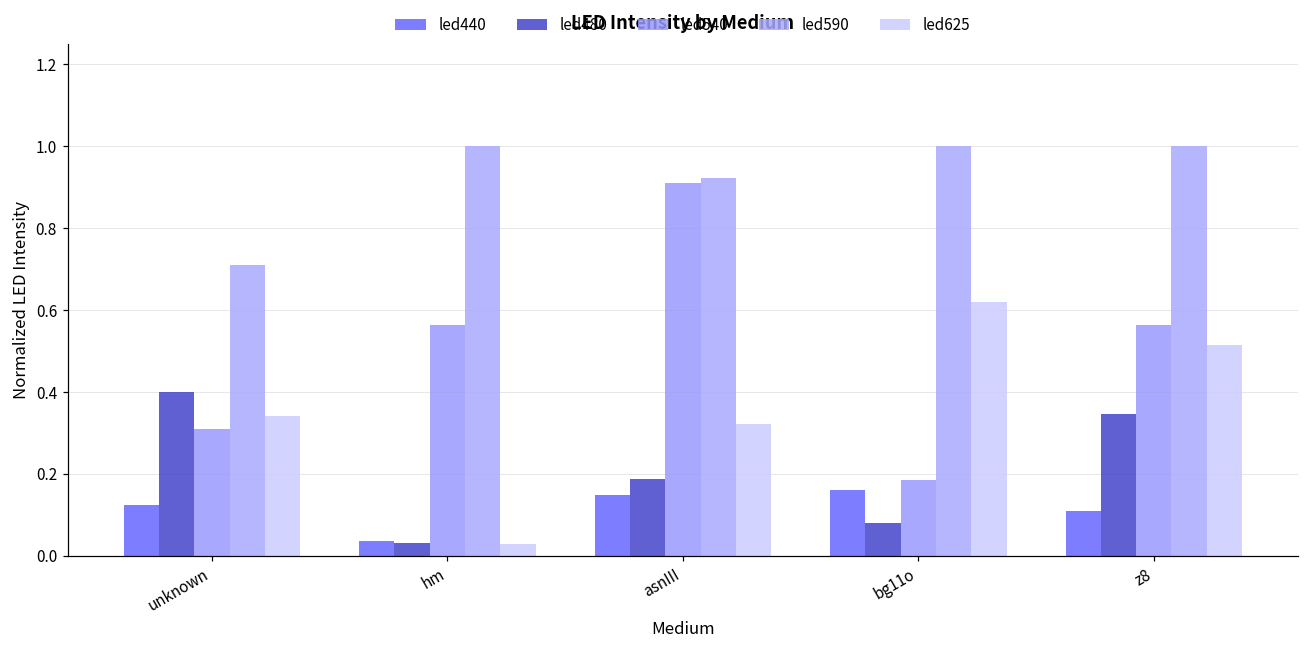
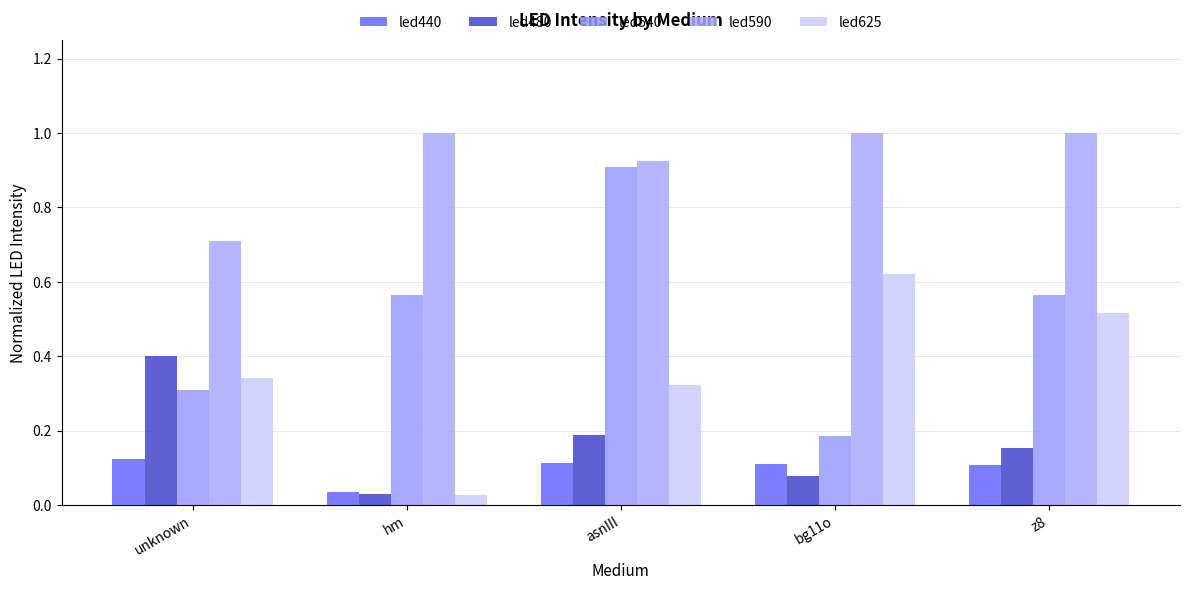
led440, asnIII: 0.15 -> 0.11
led440, bg11o: 0.16 -> 0.11
led480, z8: 0.35 -> 0.15
